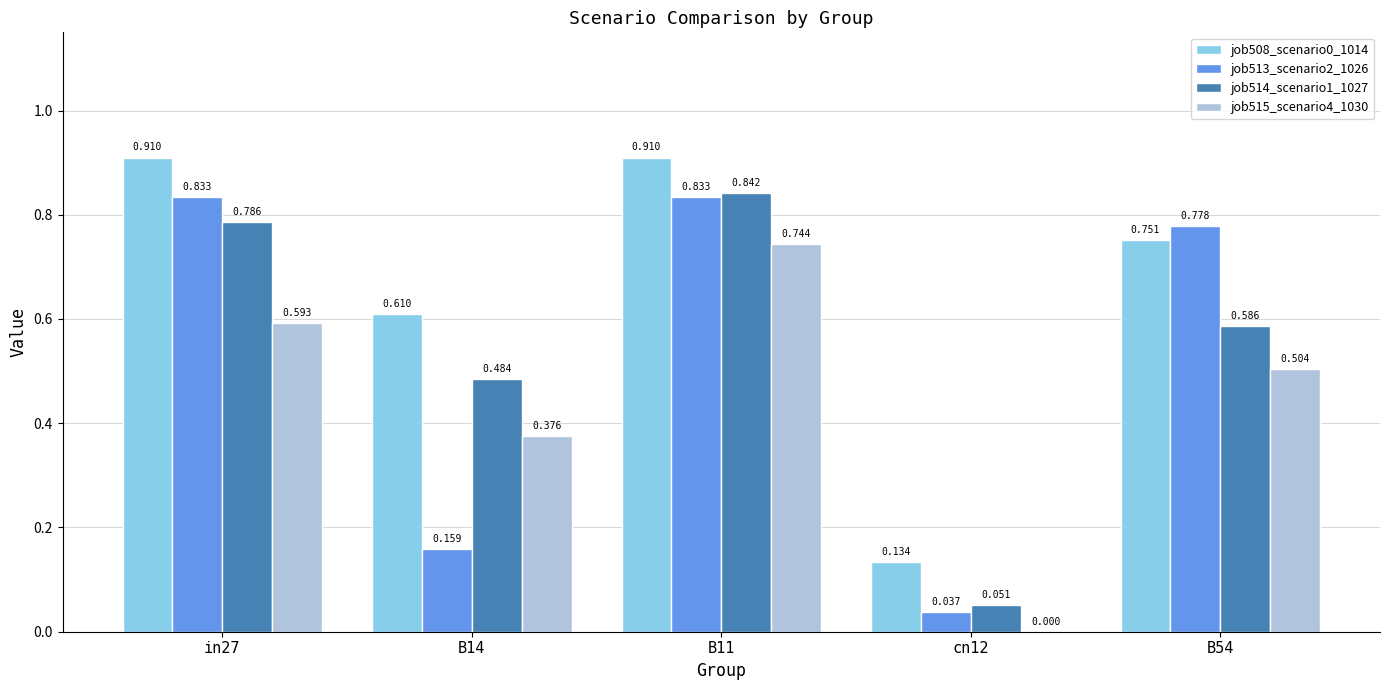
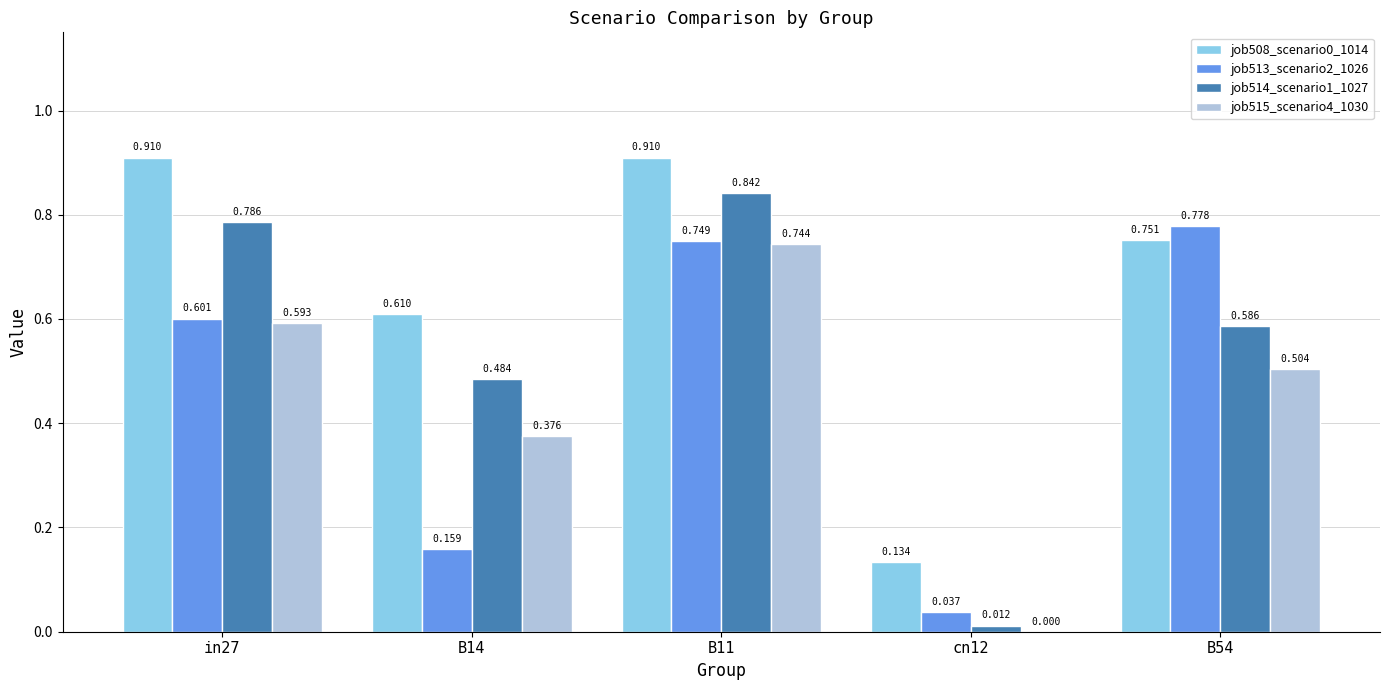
job513_scenario2_1026, in27: 0.833 -> 0.601
job513_scenario2_1026, B11: 0.833 -> 0.749
job514_scenario1_1027, cn12: 0.051 -> 0.012
